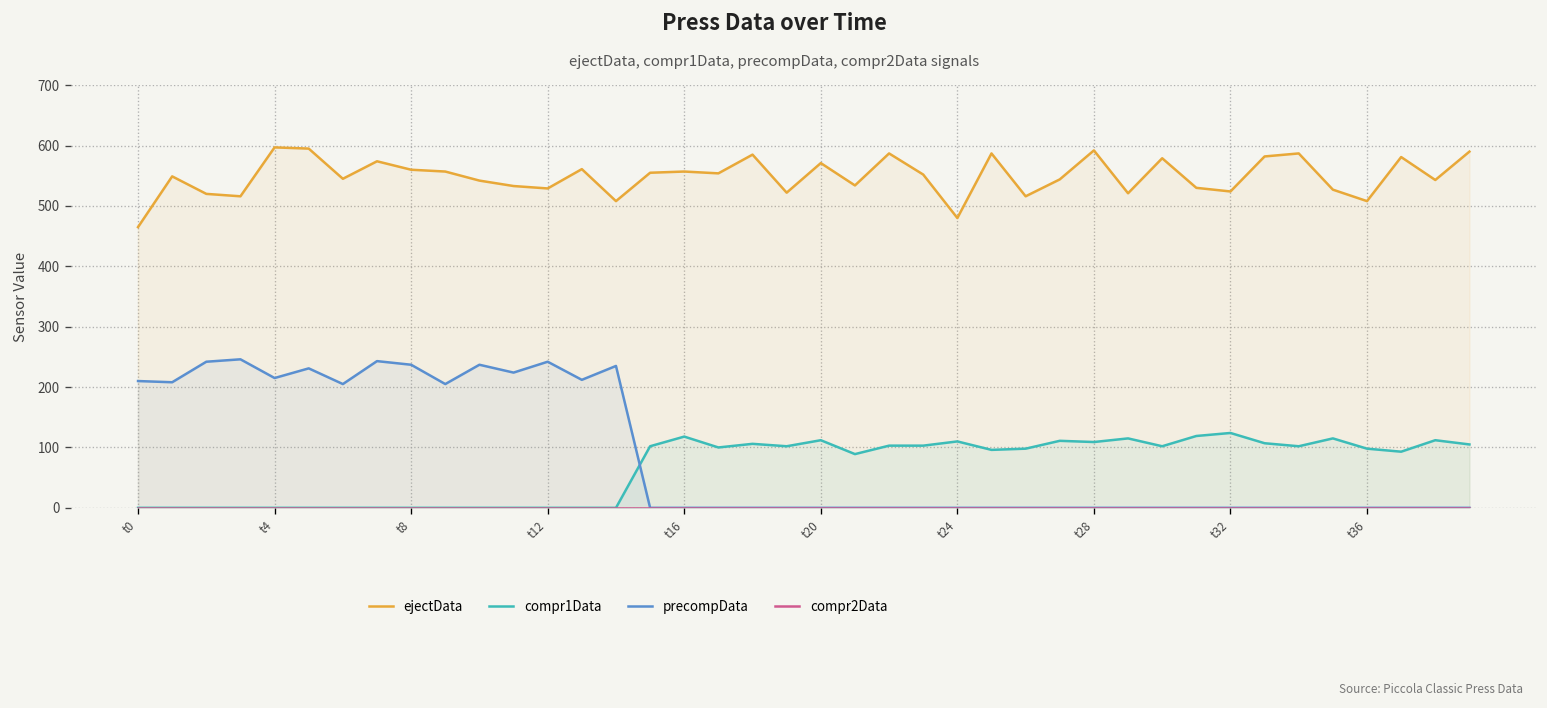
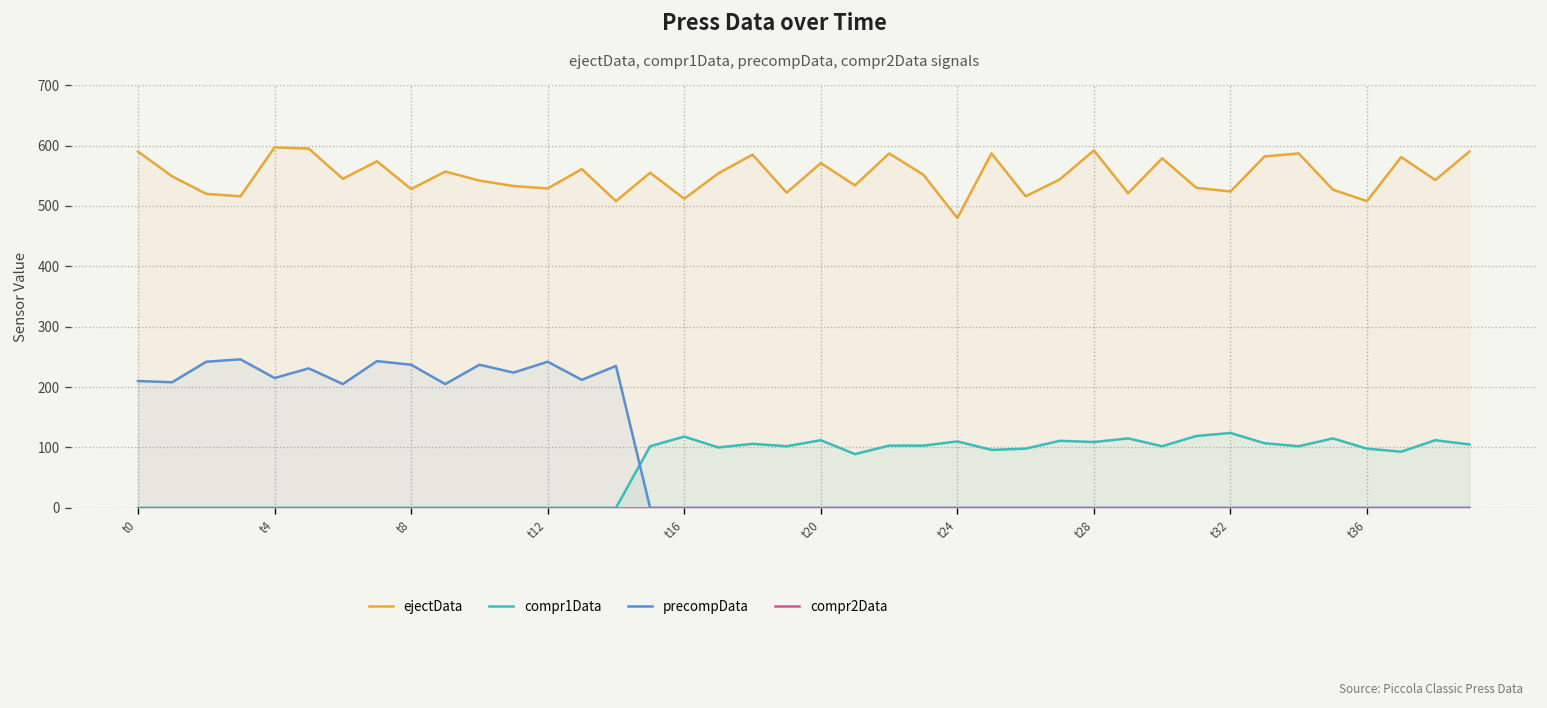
ejectData, t0: 470 -> 590
ejectData, t8: 560 -> 530
ejectData, t16: 560 -> 510
